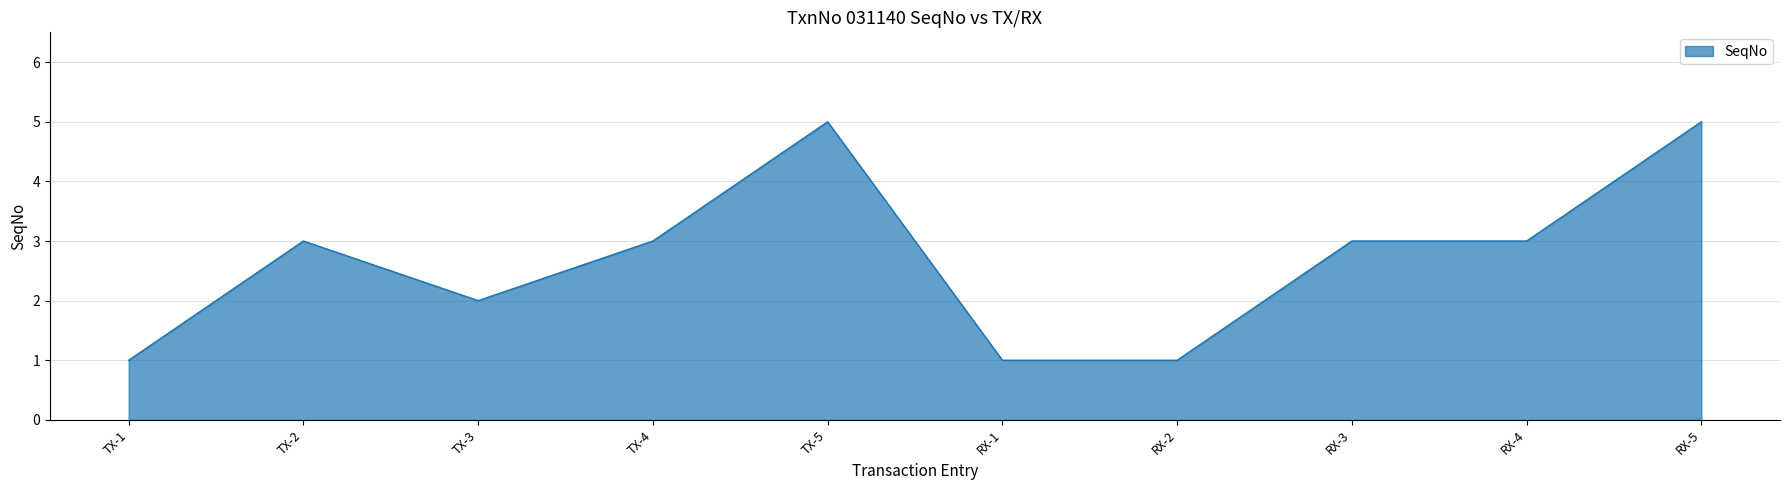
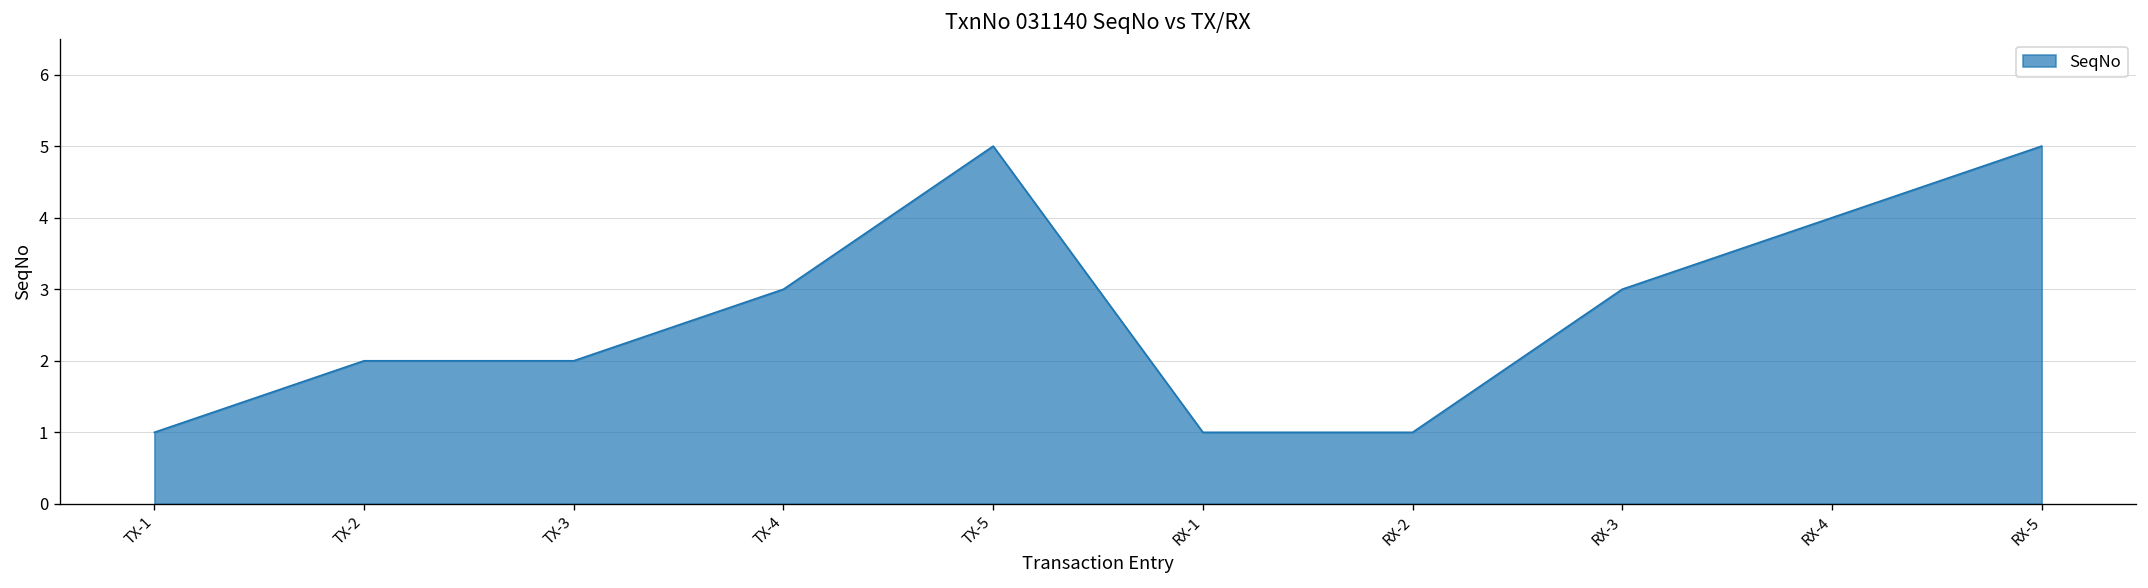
TX-2: 3 -> 2
RX-4: 3 -> 4
